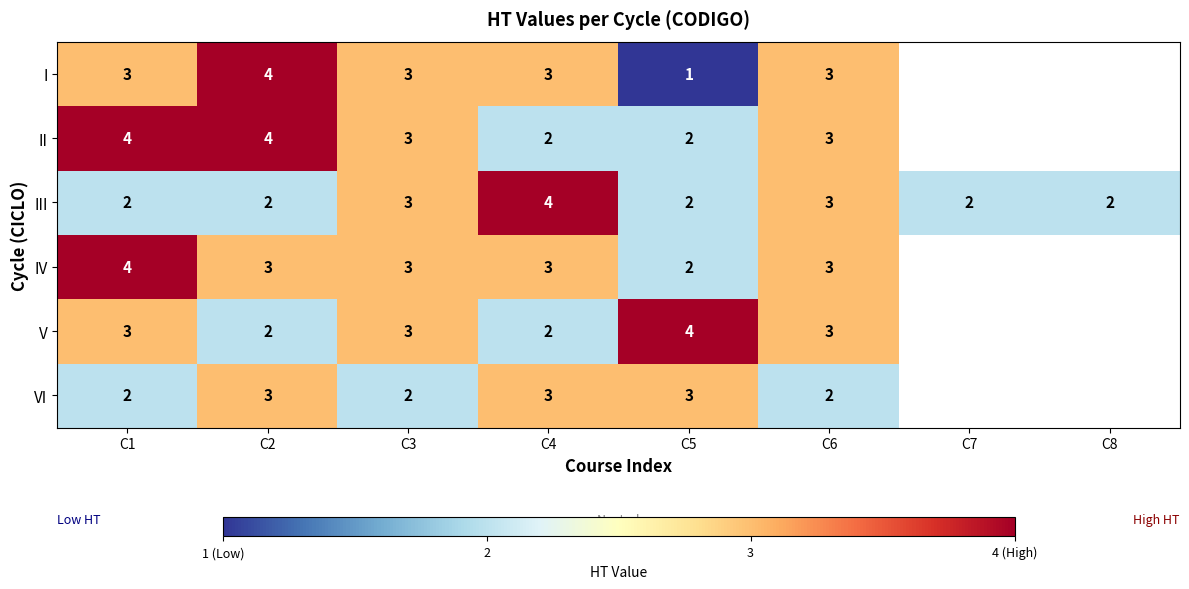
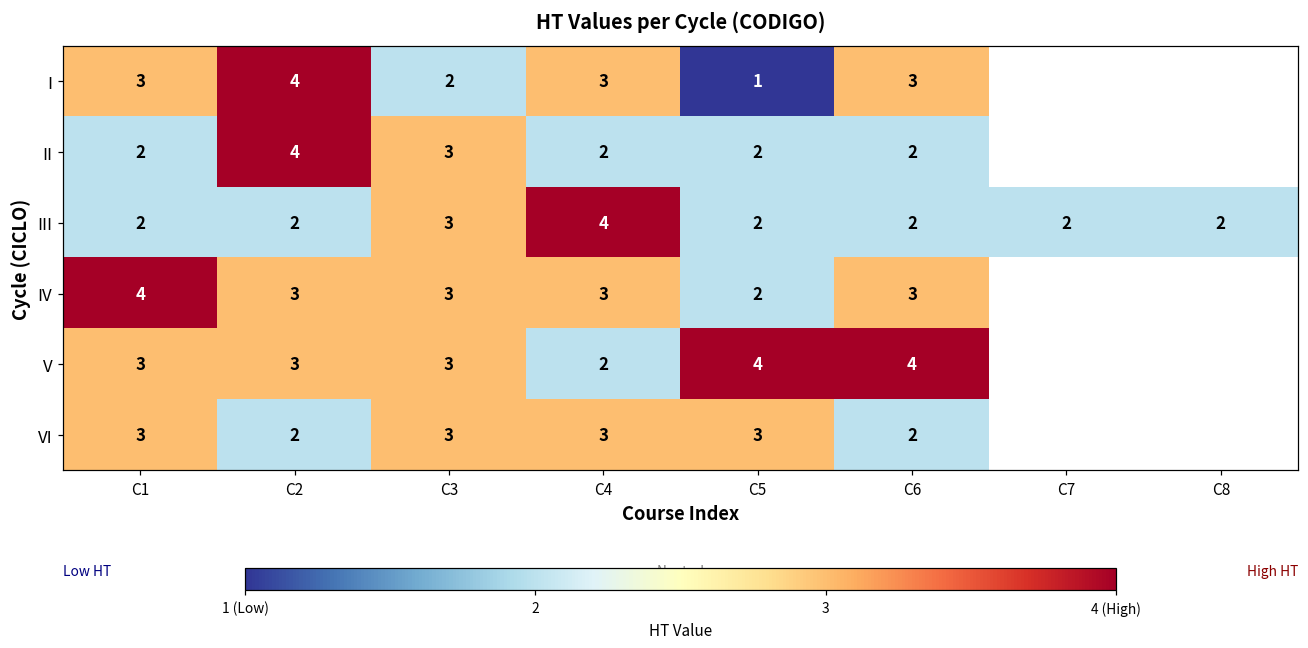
I, C3: 3 -> 2
II, C1: 4 -> 2
II, C6: 3 -> 2
III, C6: 3 -> 2
V, C2: 2 -> 3
V, C6: 3 -> 4
VI, C1: 2 -> 3
VI, C2: 3 -> 2
VI, C3: 2 -> 3
